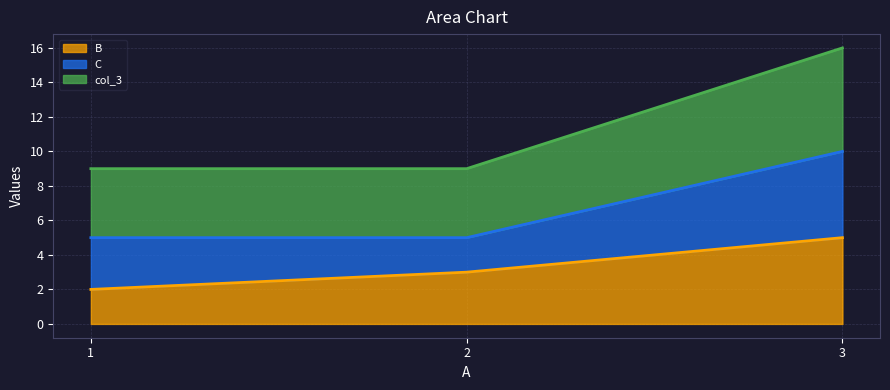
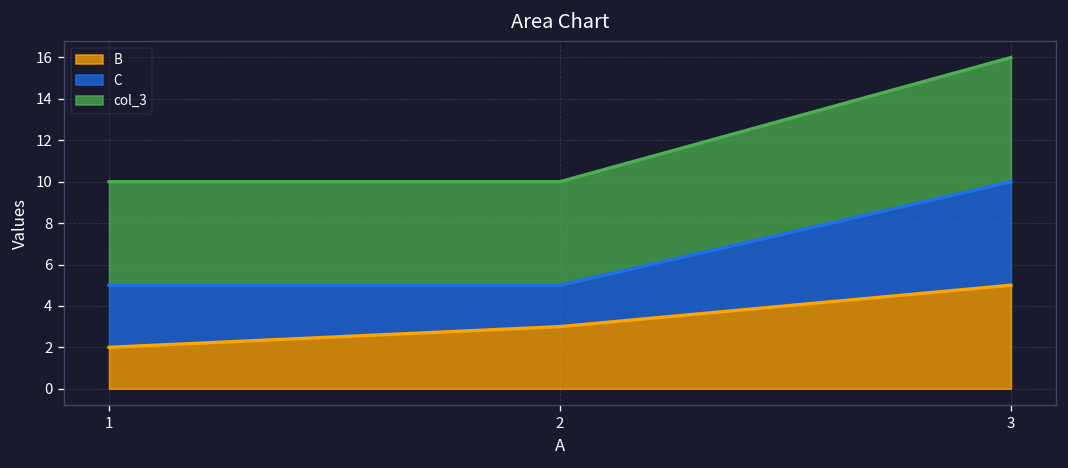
col_3, 1: 4 -> 5
col_3, 2: 4 -> 5
